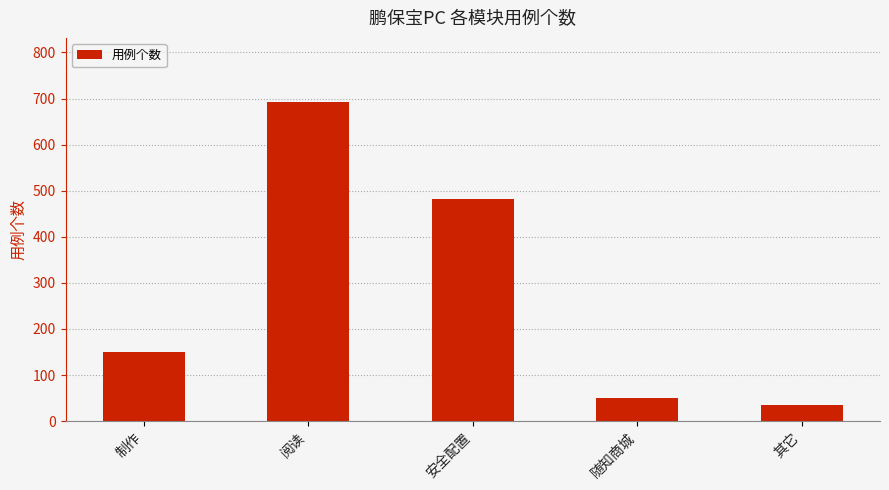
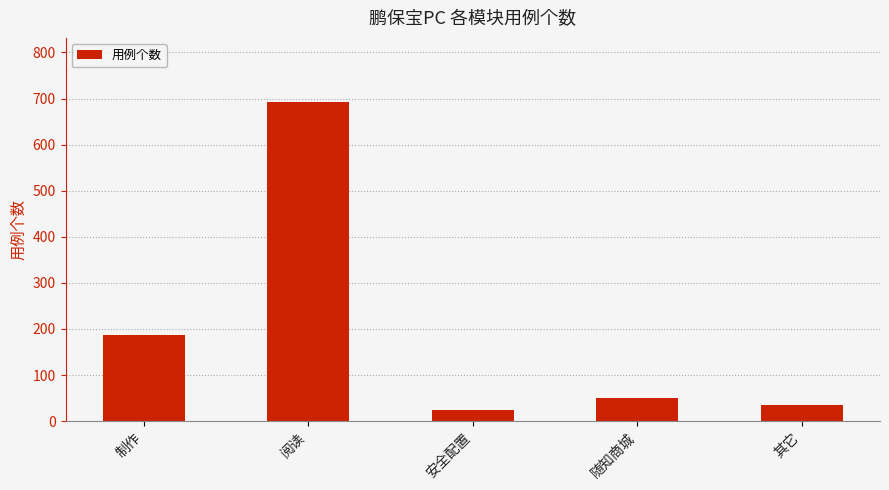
制作: 150 -> 190
安全配置: 480 -> 20
